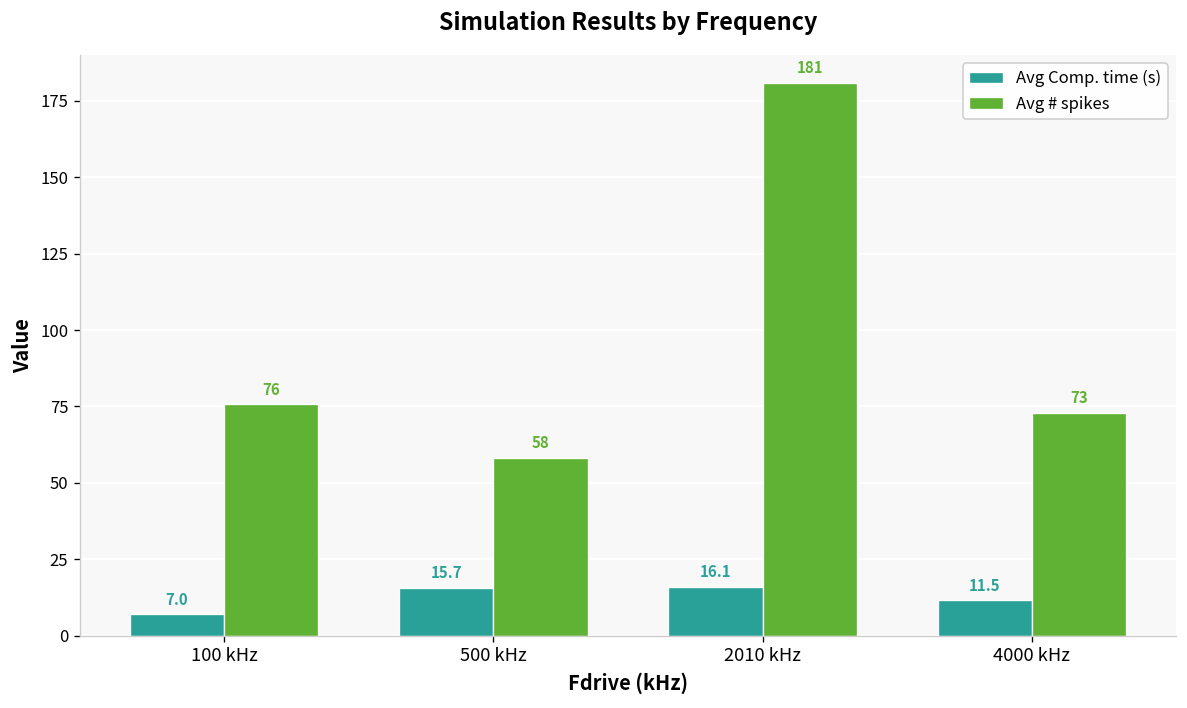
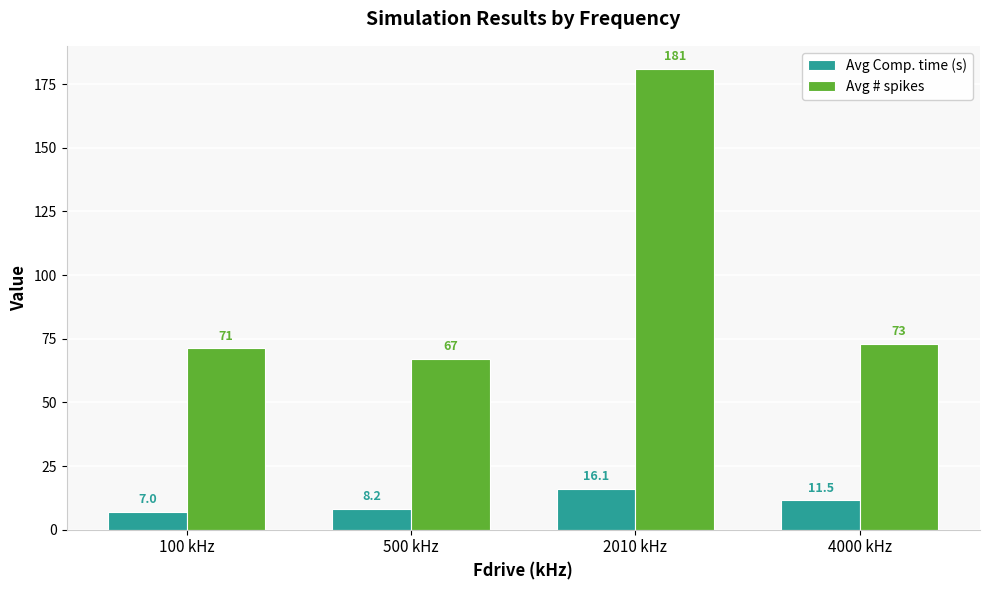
Avg # spikes, 100 kHz: 76 -> 71
Avg Comp. time (s), 500 kHz: 15.7 -> 8.2
Avg # spikes, 500 kHz: 58 -> 67
